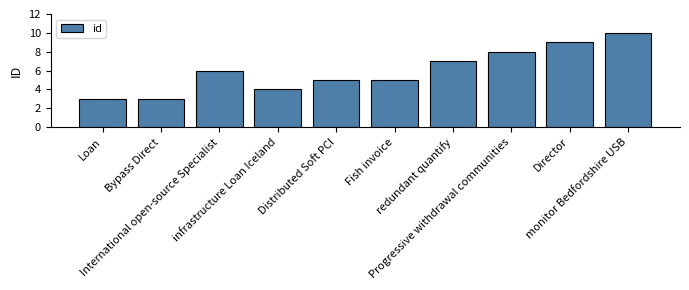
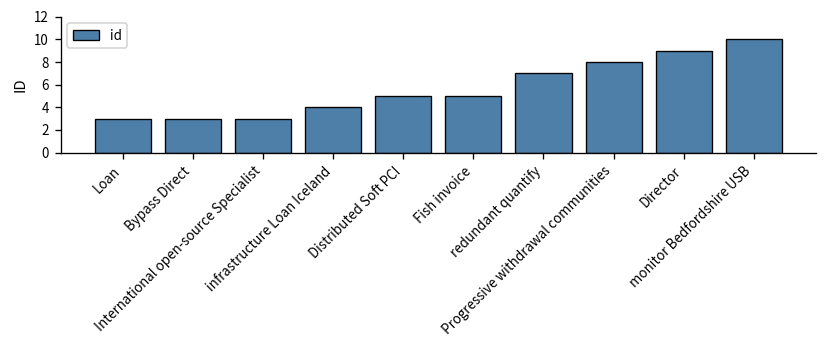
International open-source Specialist: 6 -> 3
